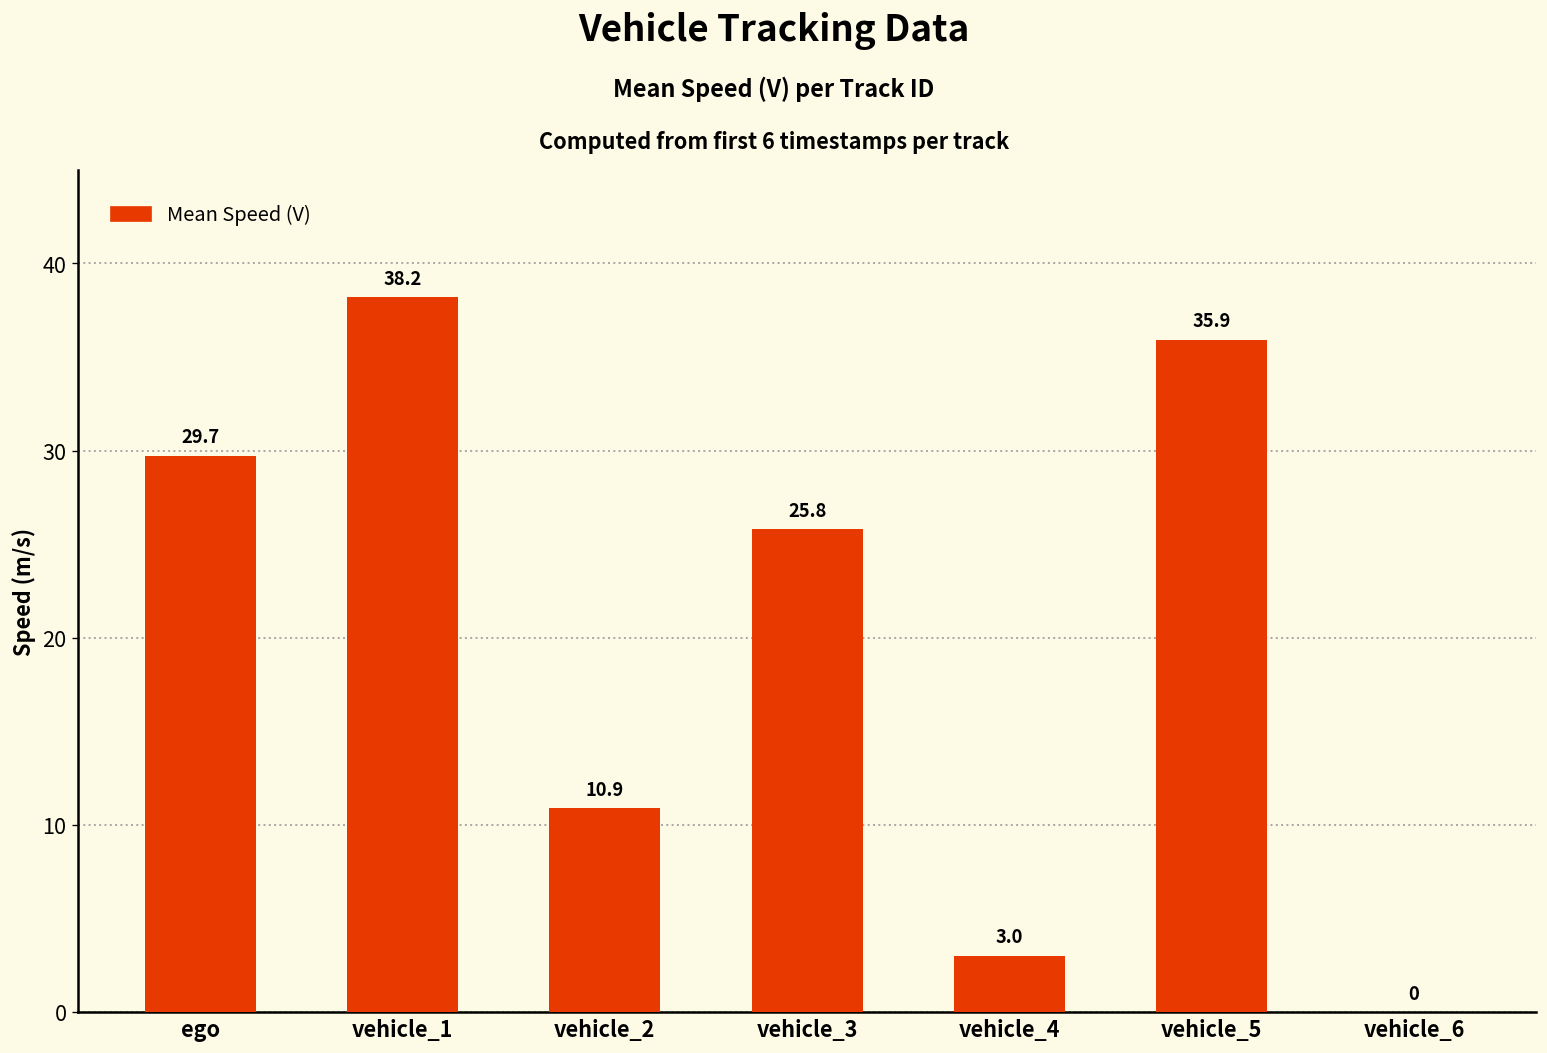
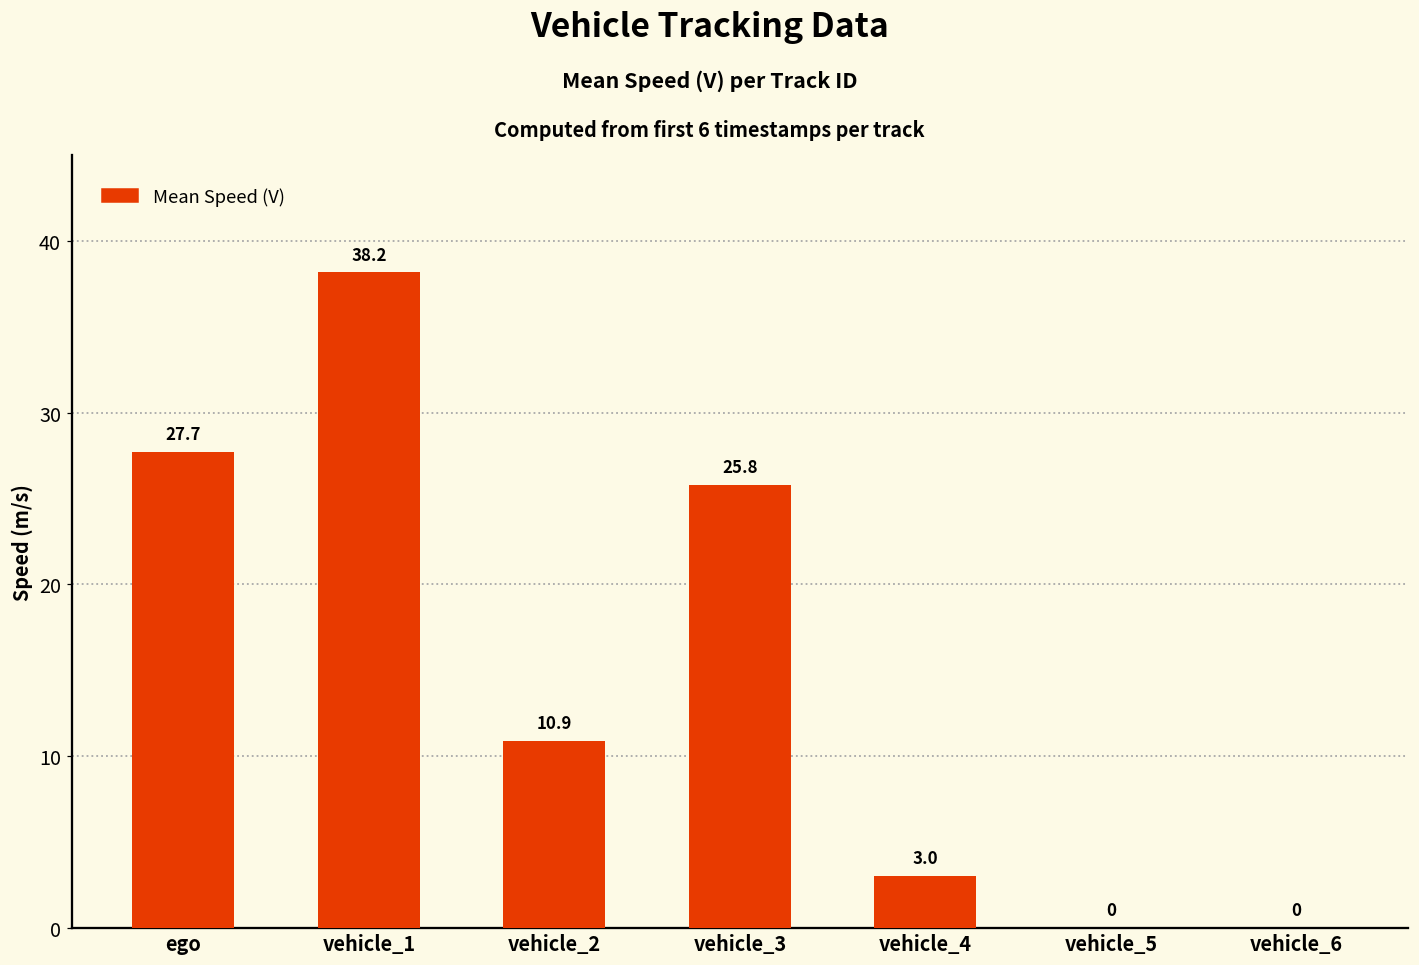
ego: 29.7 -> 27.7
vehicle_5: 35.9 -> 0
